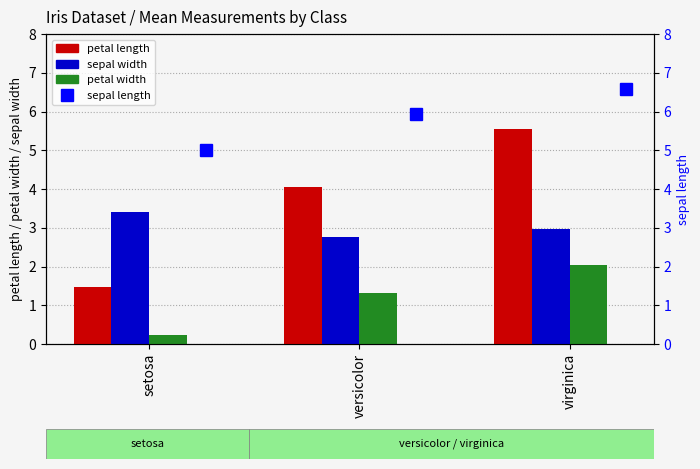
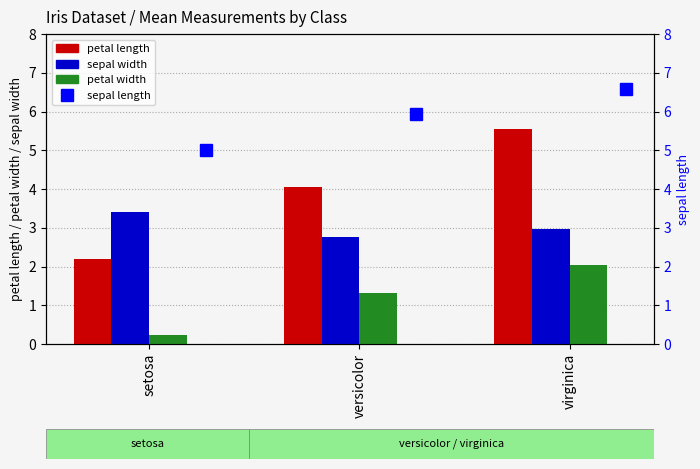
petal length, setosa: 1.5 -> 2.2
